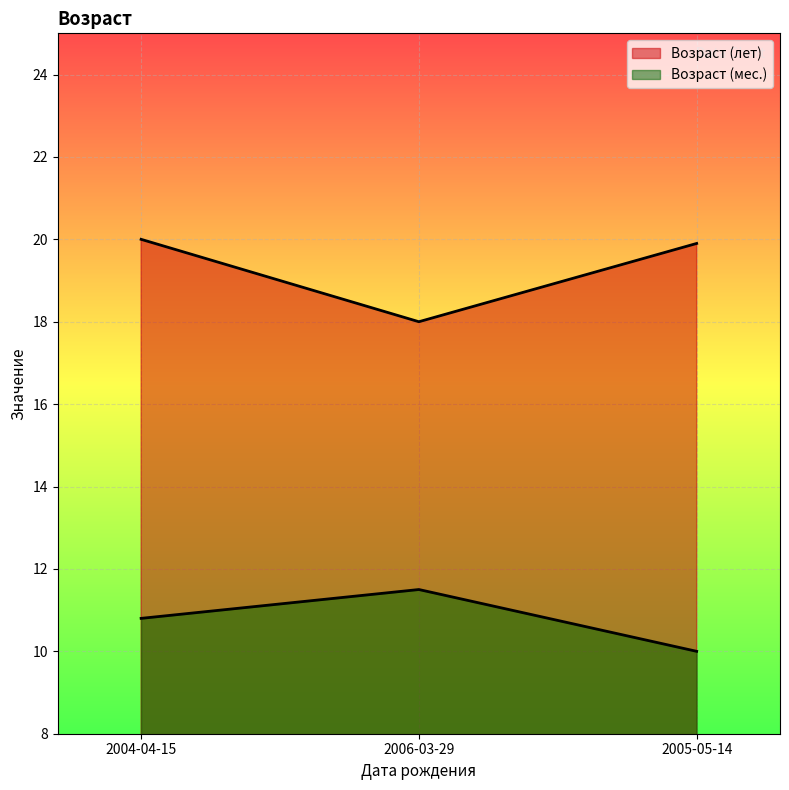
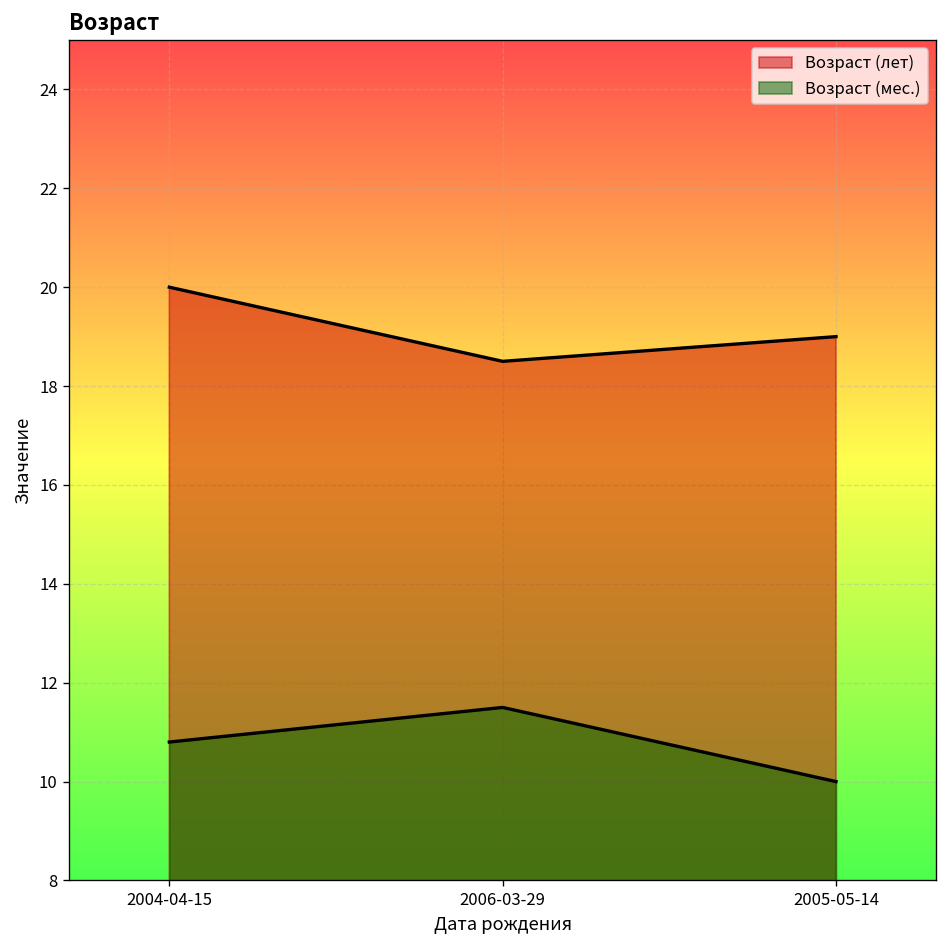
Возраст (лет), 2006-03-29: 18.0 -> 18.5
Возраст (лет), 2005-05-14: 19.9 -> 19.0
